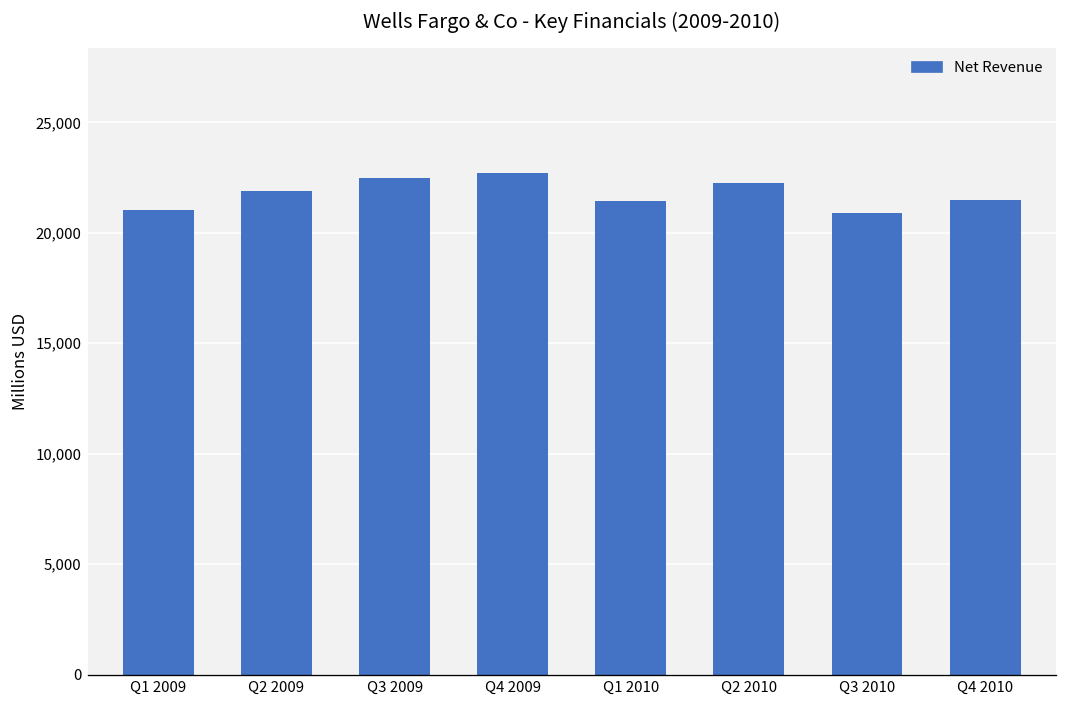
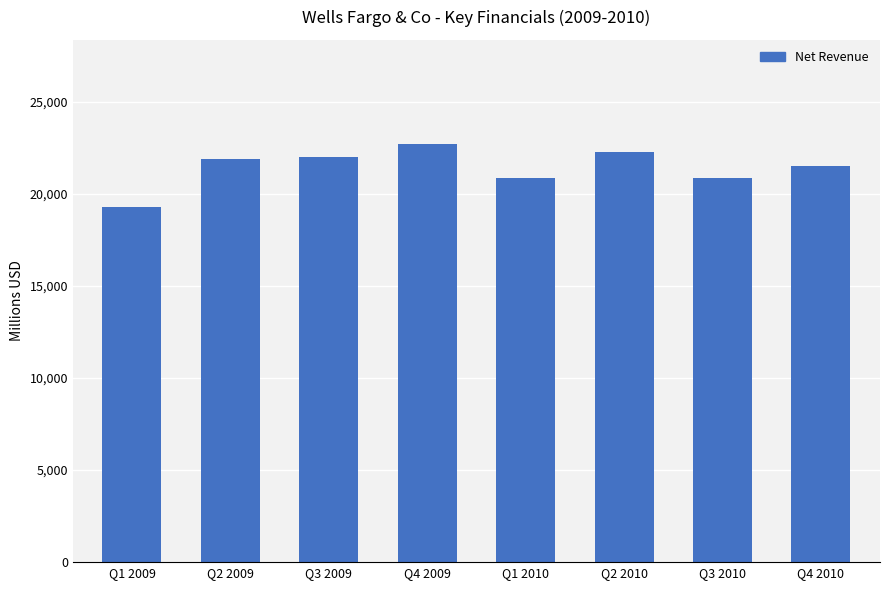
Q1 2009: 21,000 -> 19,300
Q3 2009: 22,500 -> 22,000
Q1 2010: 21,400 -> 20,900
